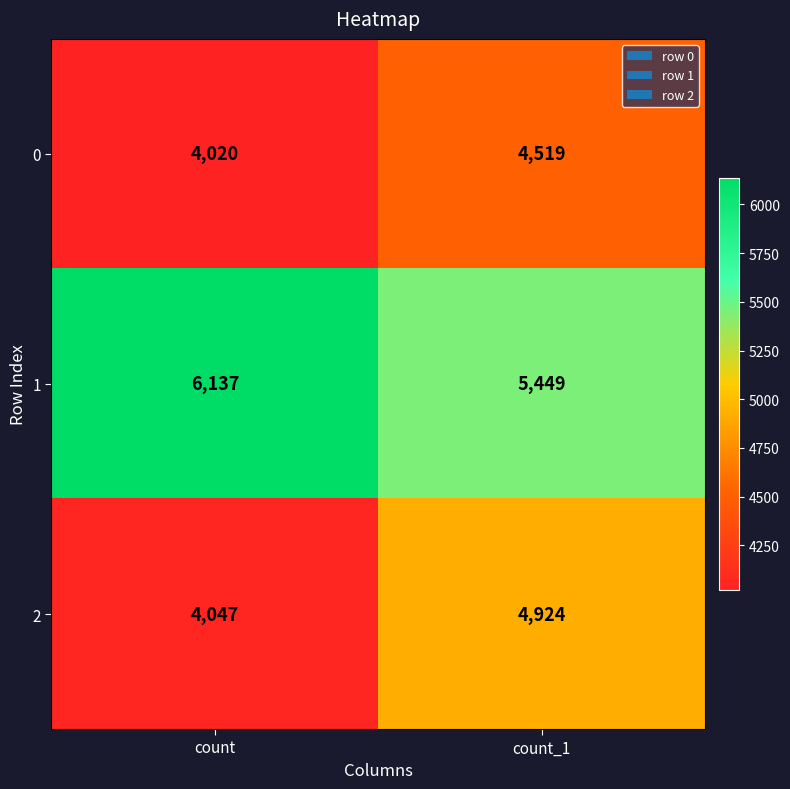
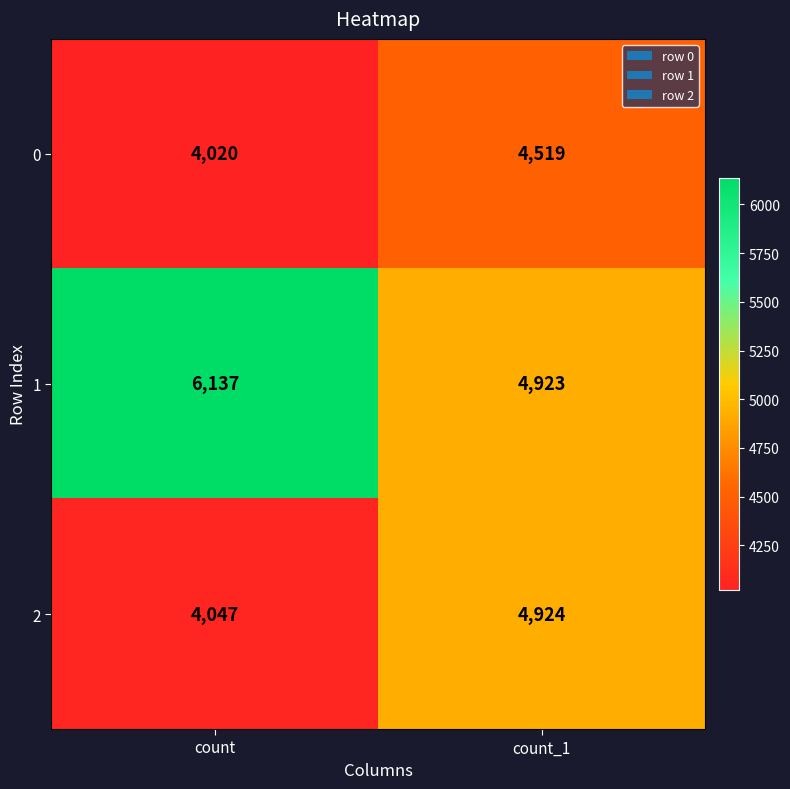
1, count_1: 5,449 -> 4,923
